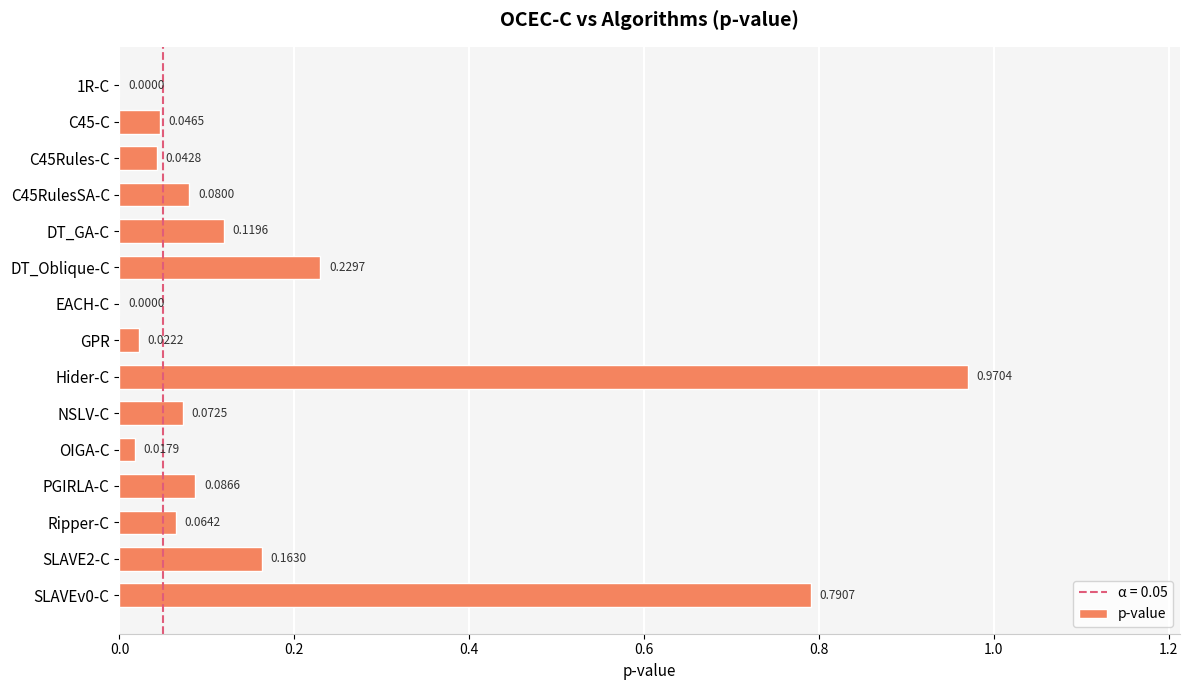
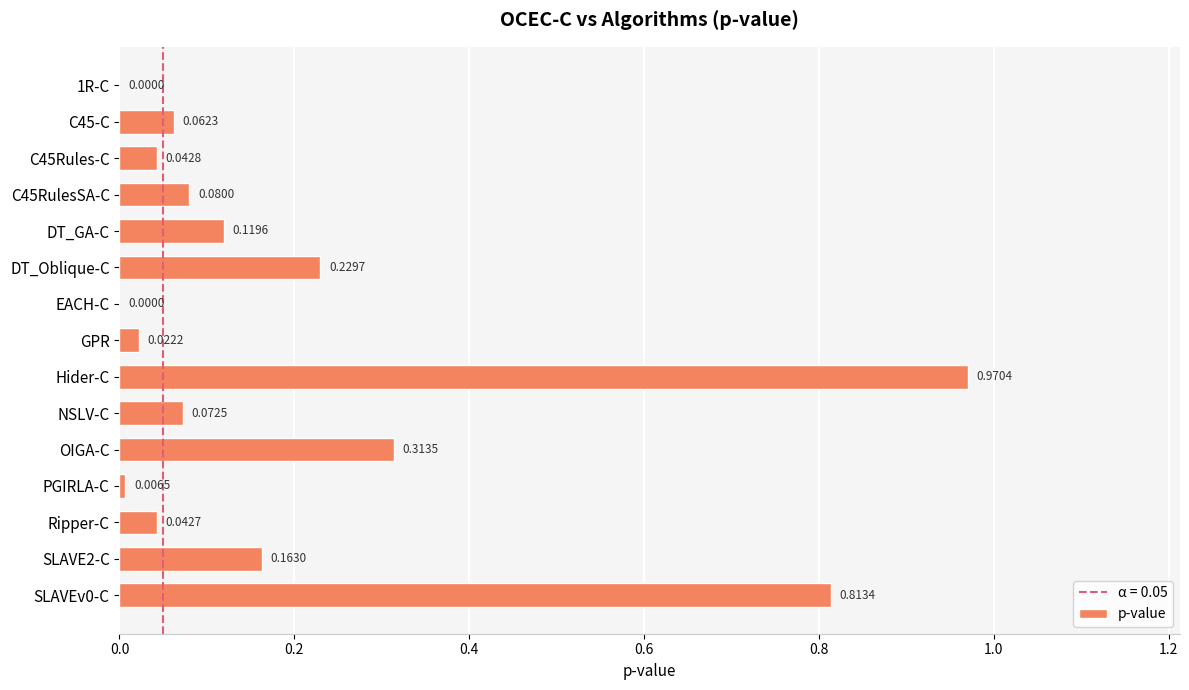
C45-C: 0.0465 -> 0.0623
OIGA-C: 0.0179 -> 0.3135
PGIRLA-C: 0.0866 -> 0.0065
Ripper-C: 0.0642 -> 0.0427
SLAVEv0-C: 0.7907 -> 0.8134
